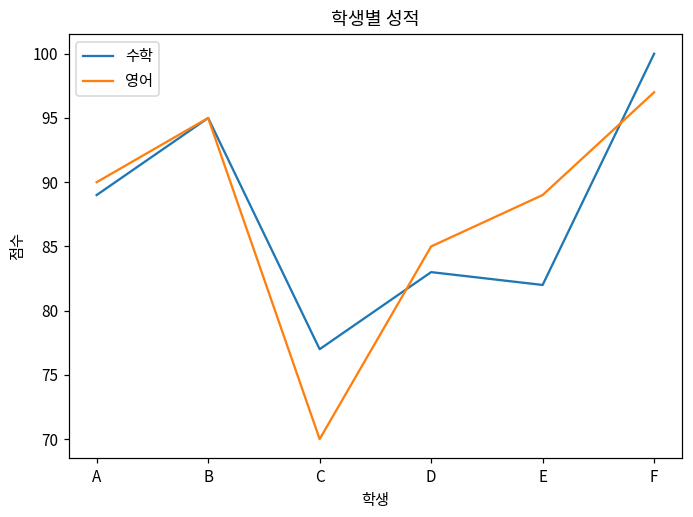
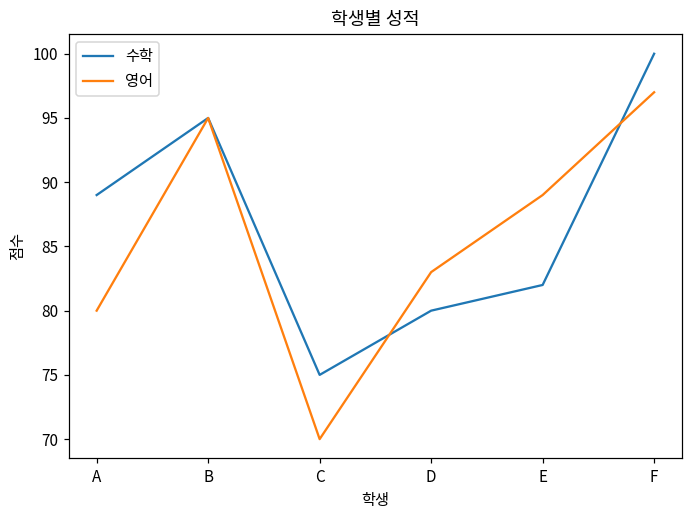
영어, A: 90 -> 80
수학, C: 77 -> 75
수학, D: 83 -> 80
영어, D: 85 -> 83
